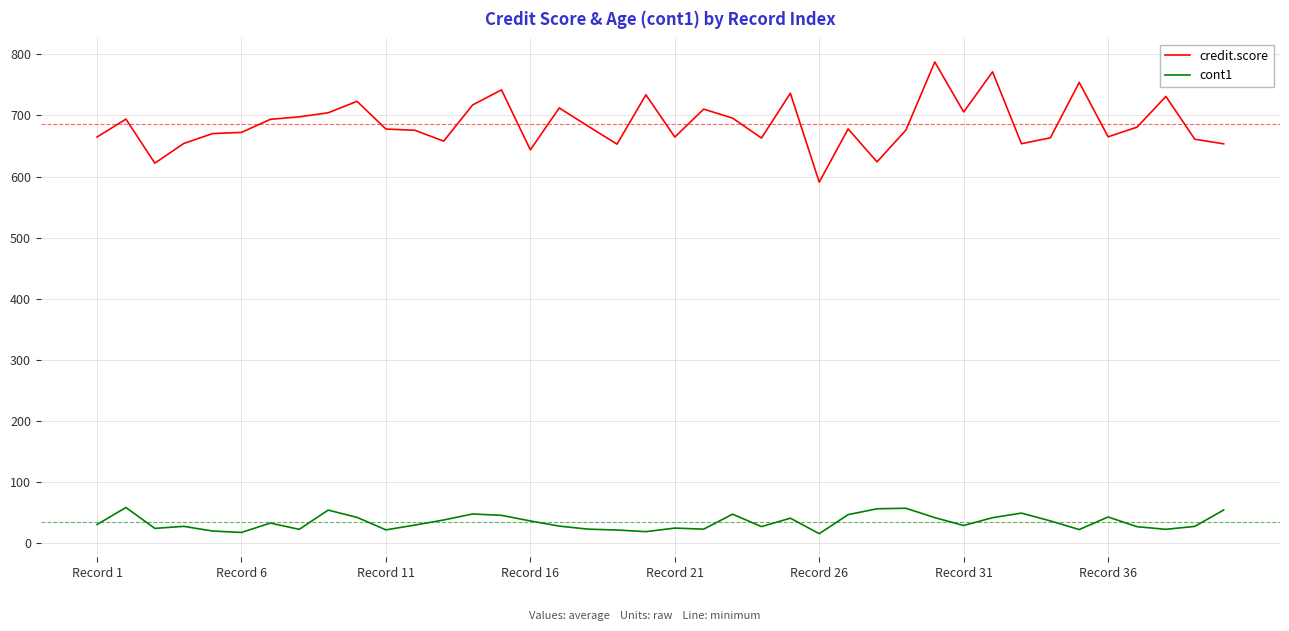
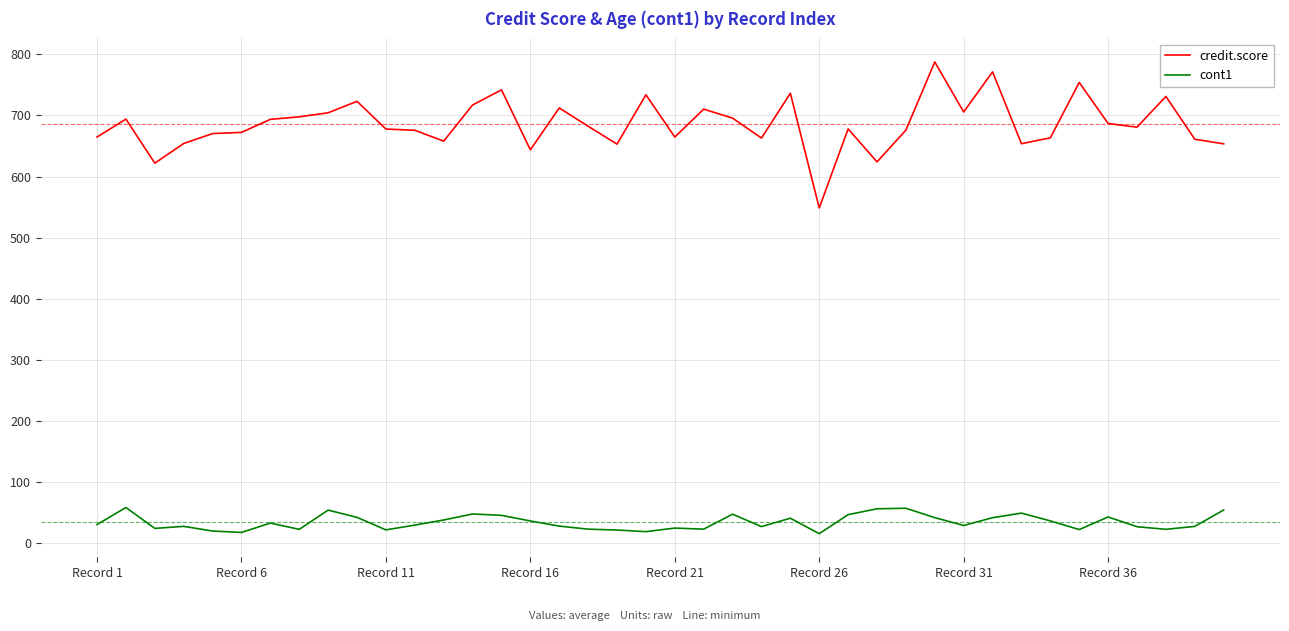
credit.score, Record 26: 590 -> 550
credit.score, Record 36: 660 -> 690
